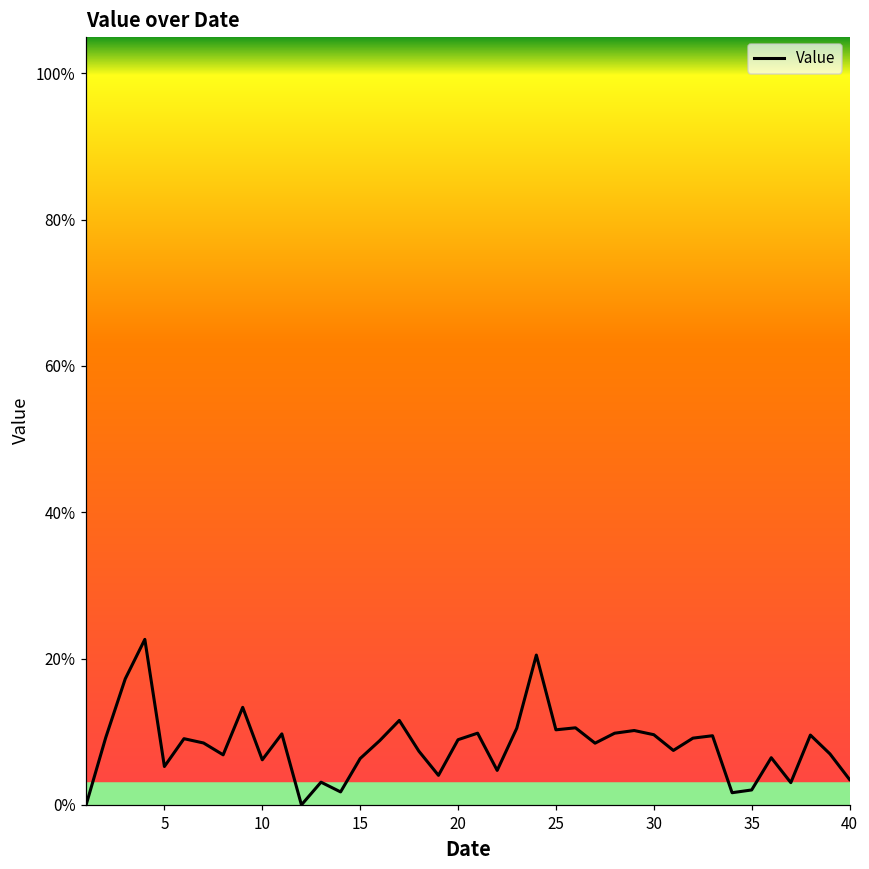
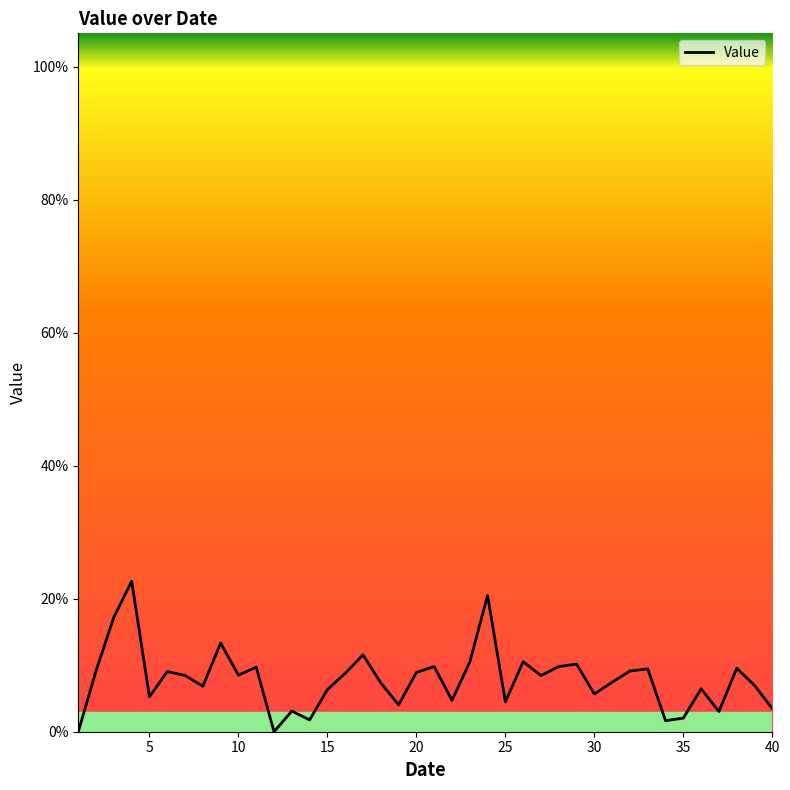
10: 6% -> 9%
25: 10% -> 4%
30: 10% -> 6%
